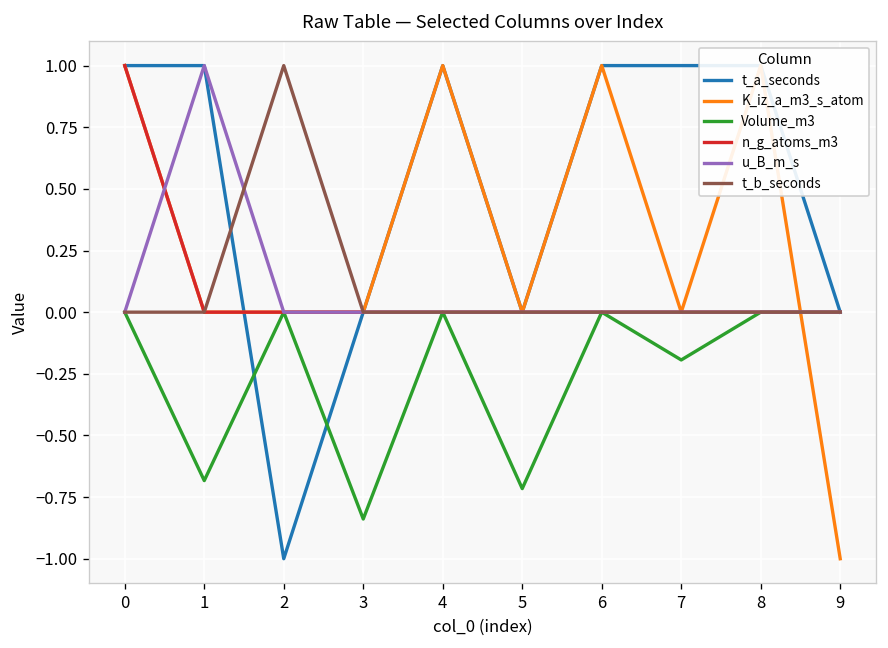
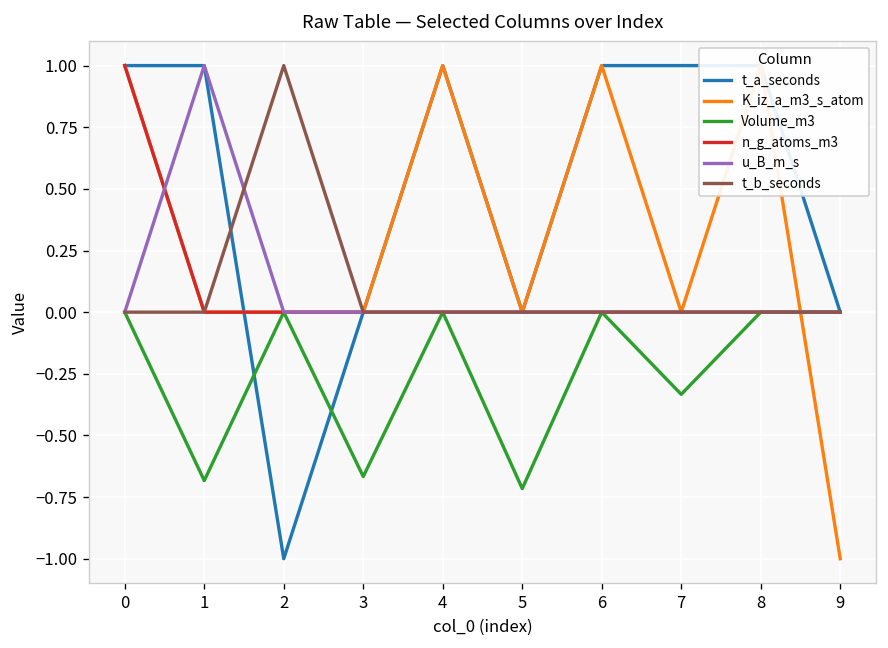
Volume_m3, 3: -0.84 -> -0.67
Volume_m3, 7: -0.19 -> -0.33
